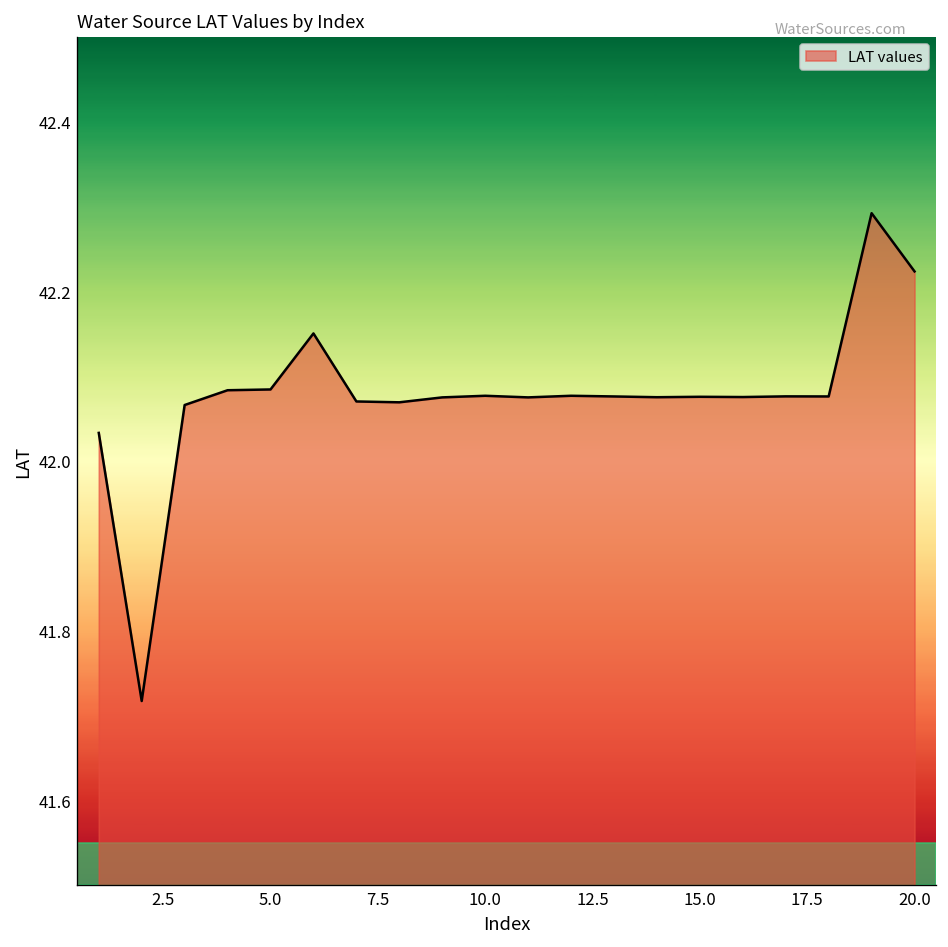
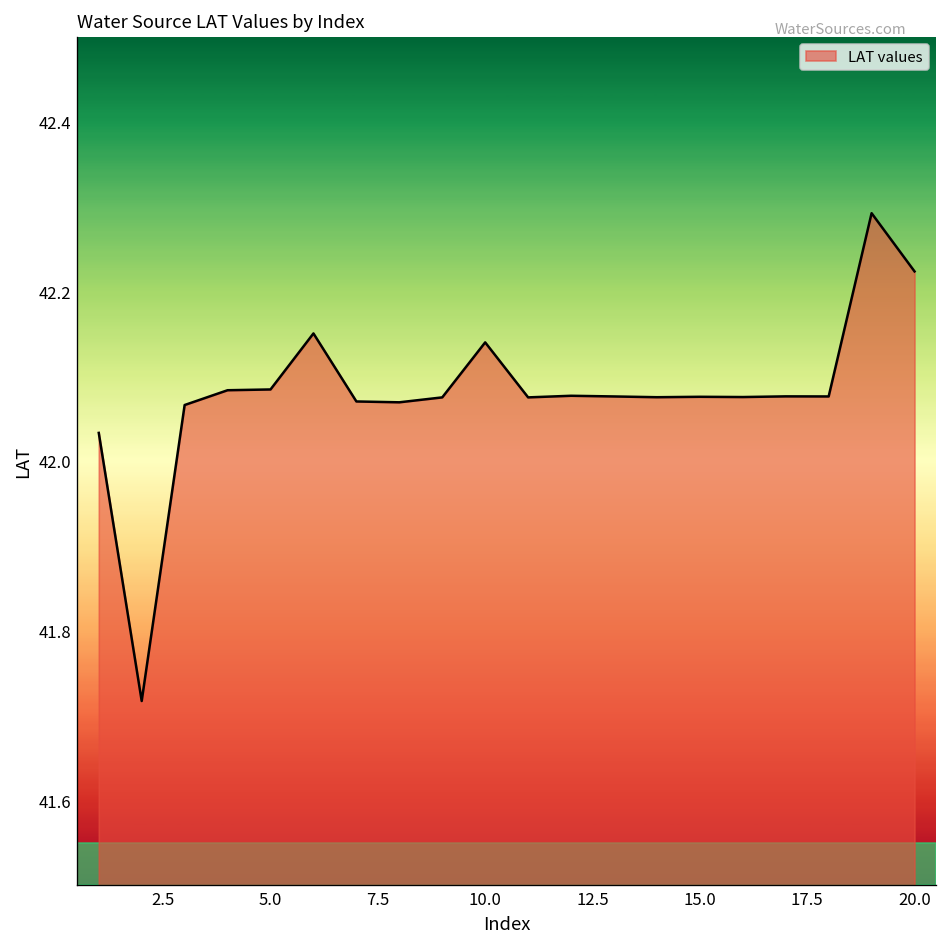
10.0: 42.08 -> 42.14
